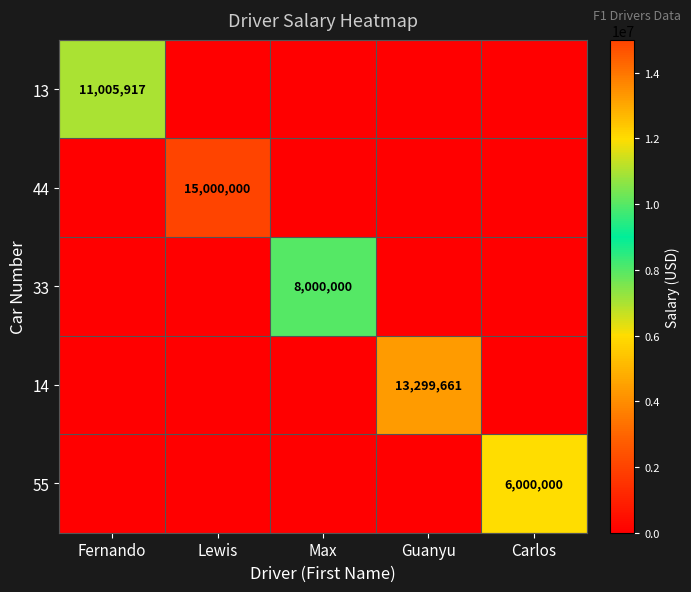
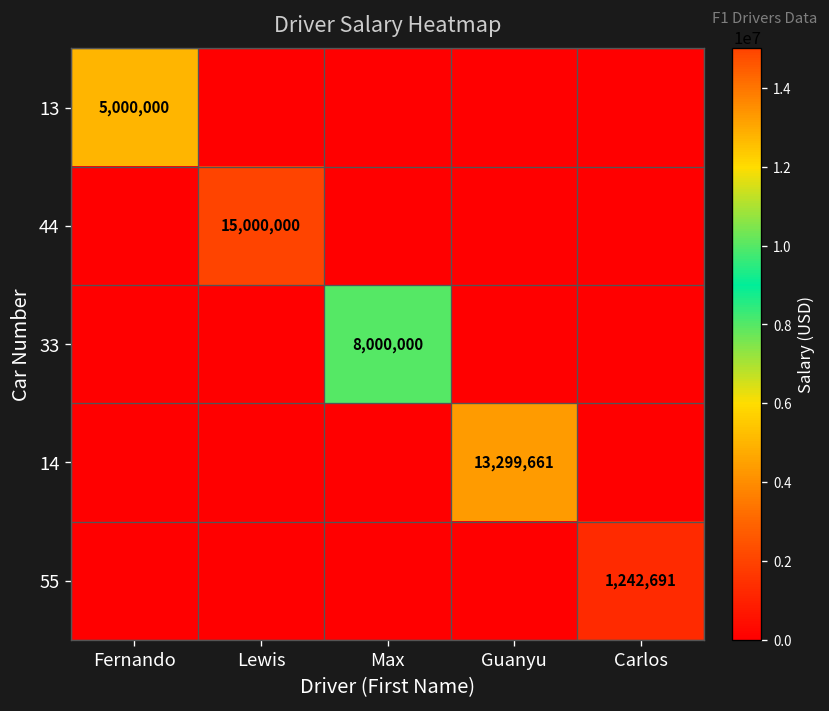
13, Fernando: 11,005,917 -> 5,000,000
55, Carlos: 6,000,000 -> 1,242,691
